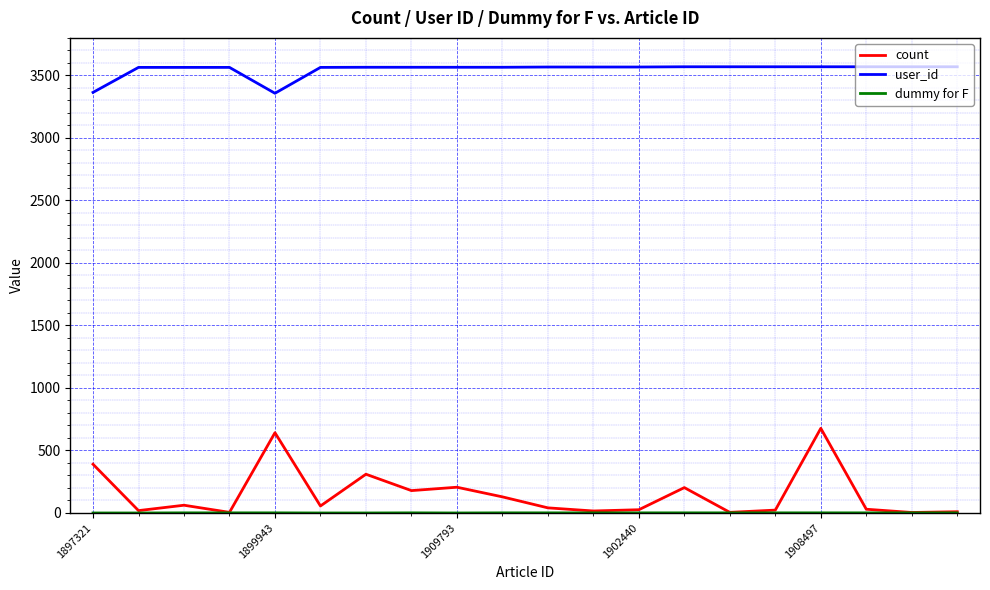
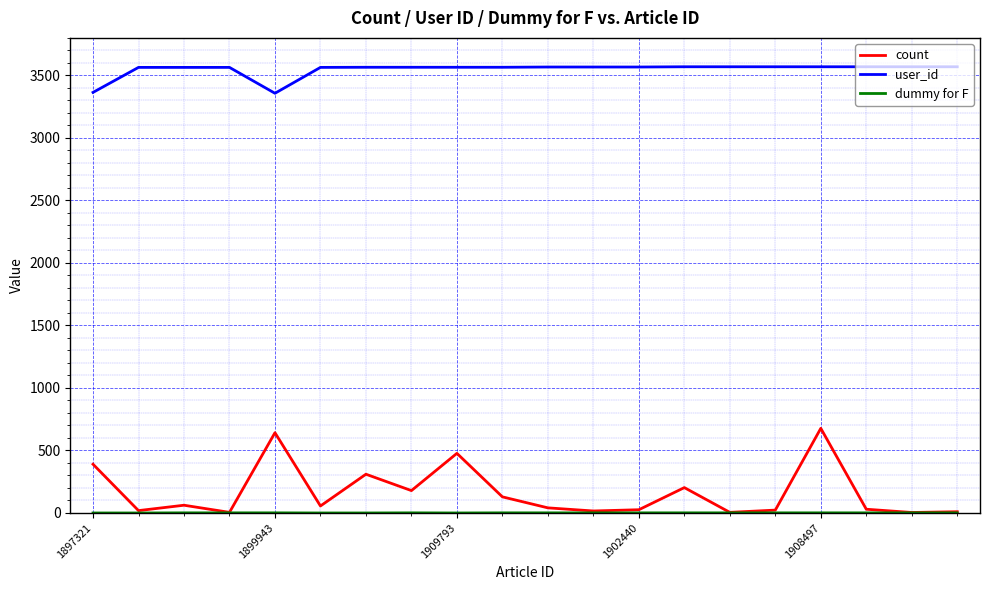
count, 1909793: 210 -> 480
